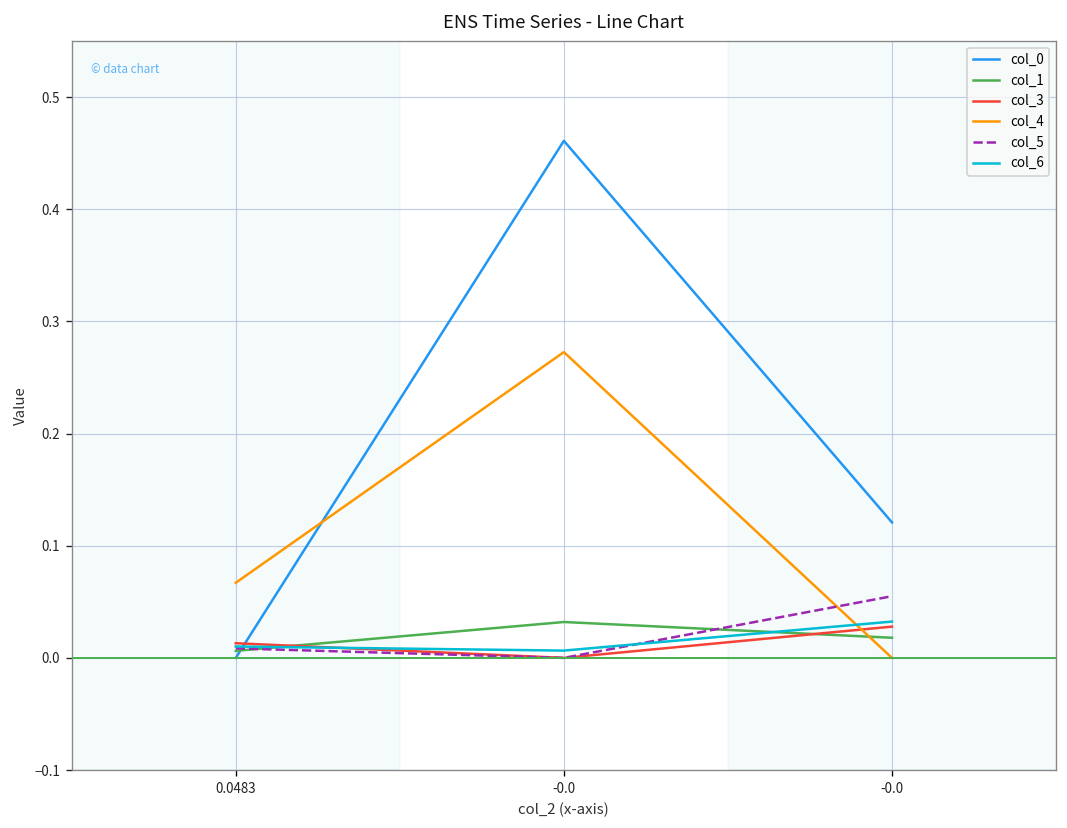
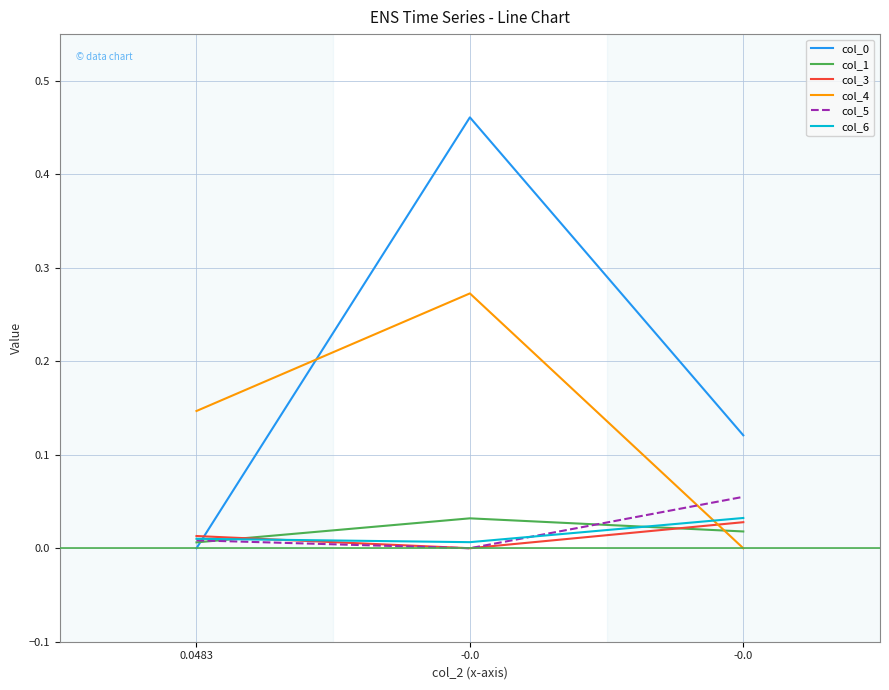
col_4, 0.0483: 0.07 -> 0.15
